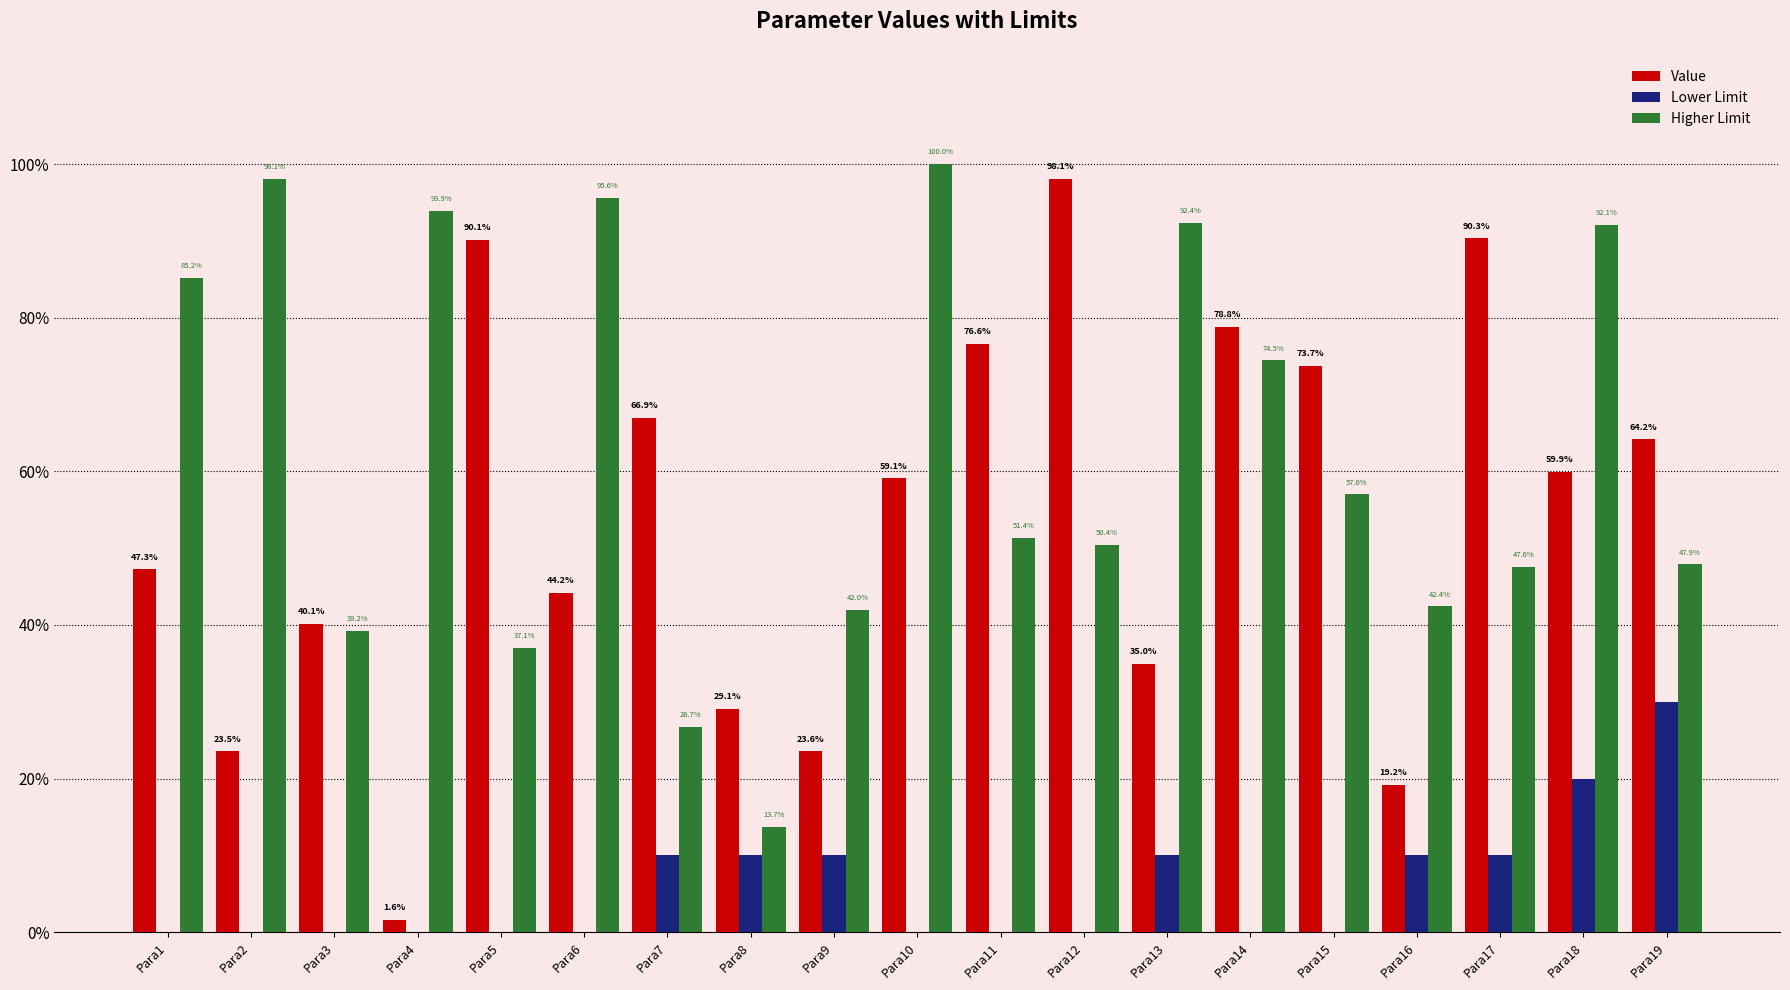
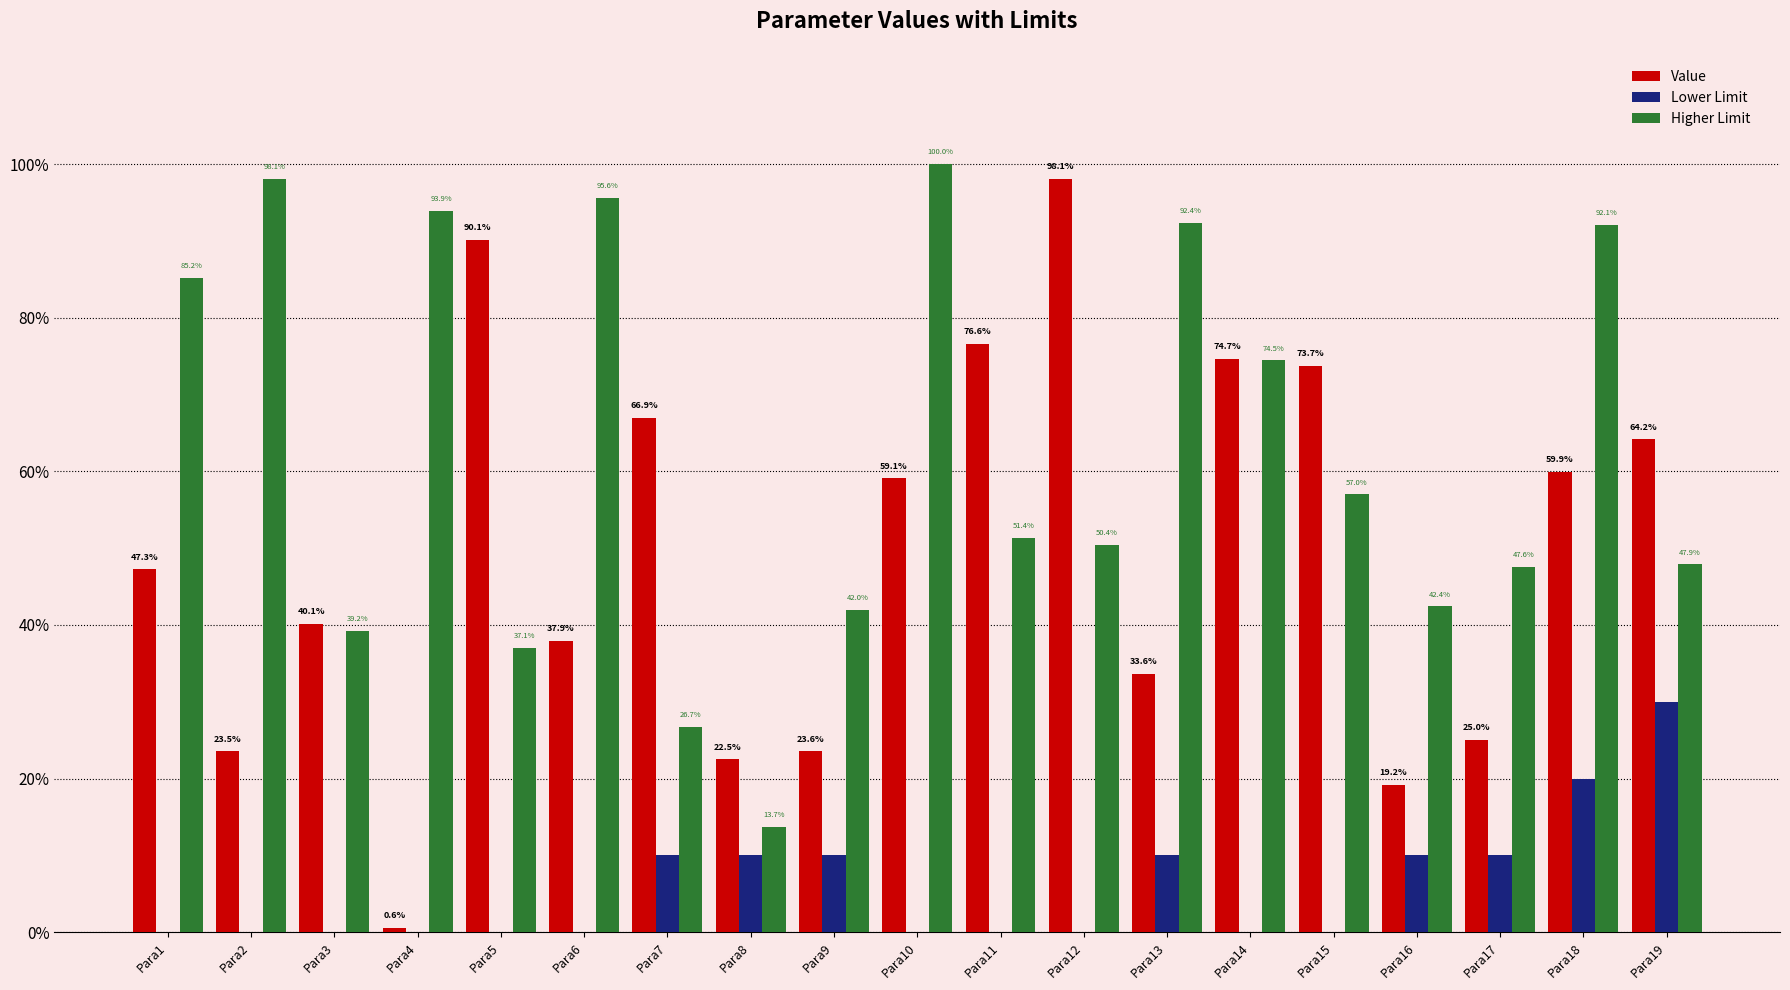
Value, Para4: 1.6% -> 0.6%
Value, Para6: 44.2% -> 37.9%
Value, Para8: 29.1% -> 22.5%
Value, Para13: 35.0% -> 33.6%
Value, Para14: 78.8% -> 74.7%
Value, Para17: 90.3% -> 25.0%
